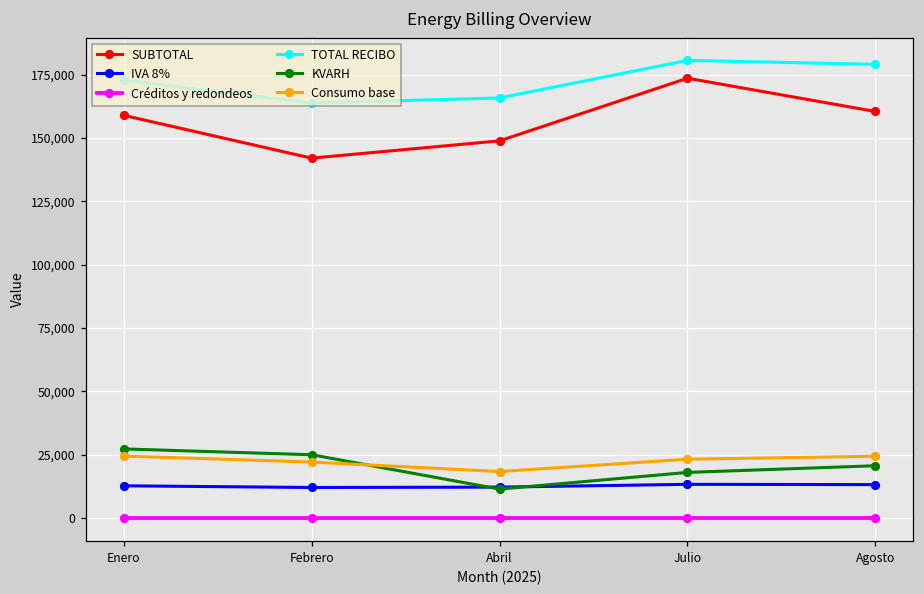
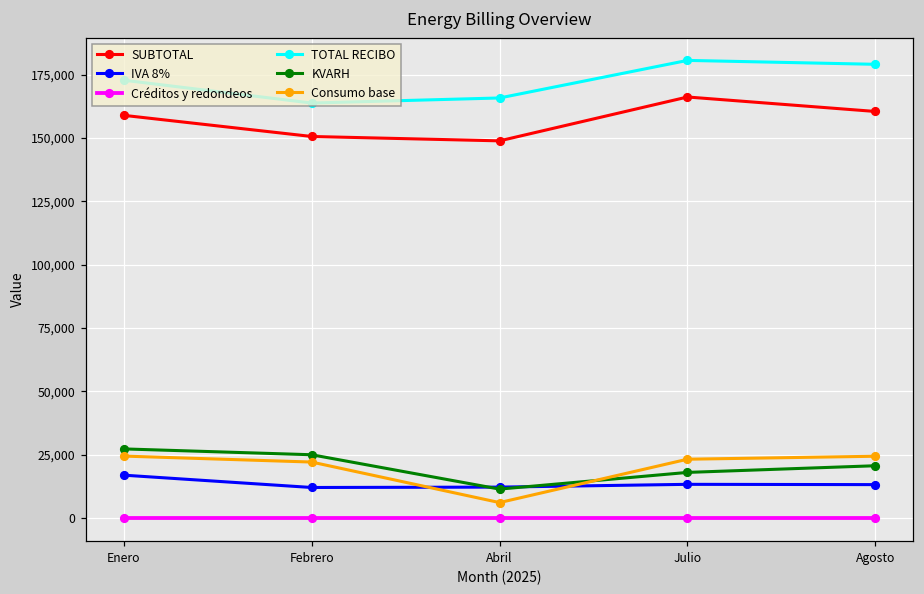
IVA 8%, Enero: 13,000 -> 17,000
SUBTOTAL, Febrero: 142,000 -> 151,000
Consumo base, Abril: 18,000 -> 6,000
SUBTOTAL, Julio: 174,000 -> 166,000
